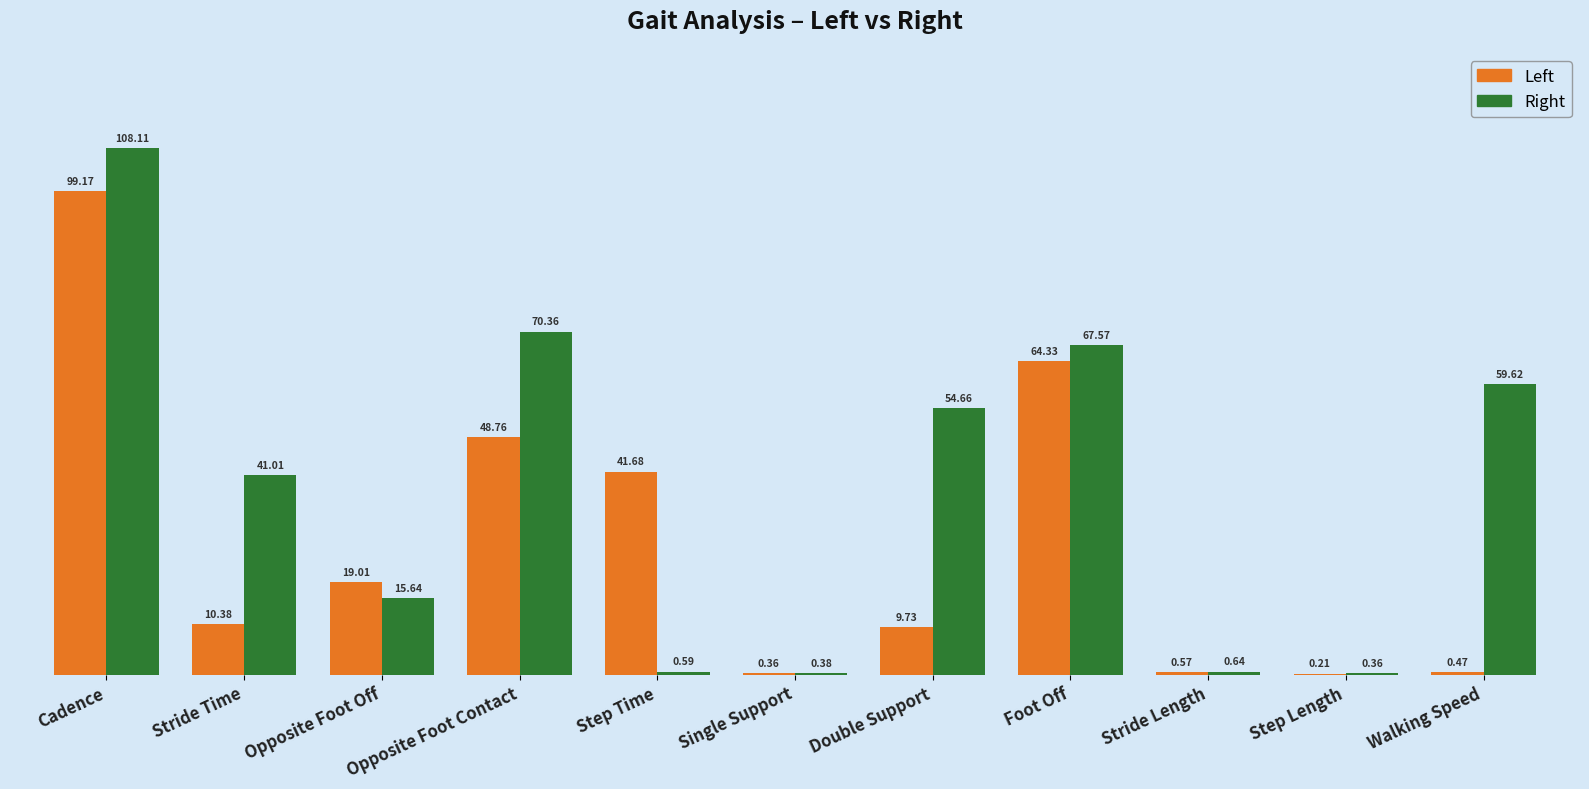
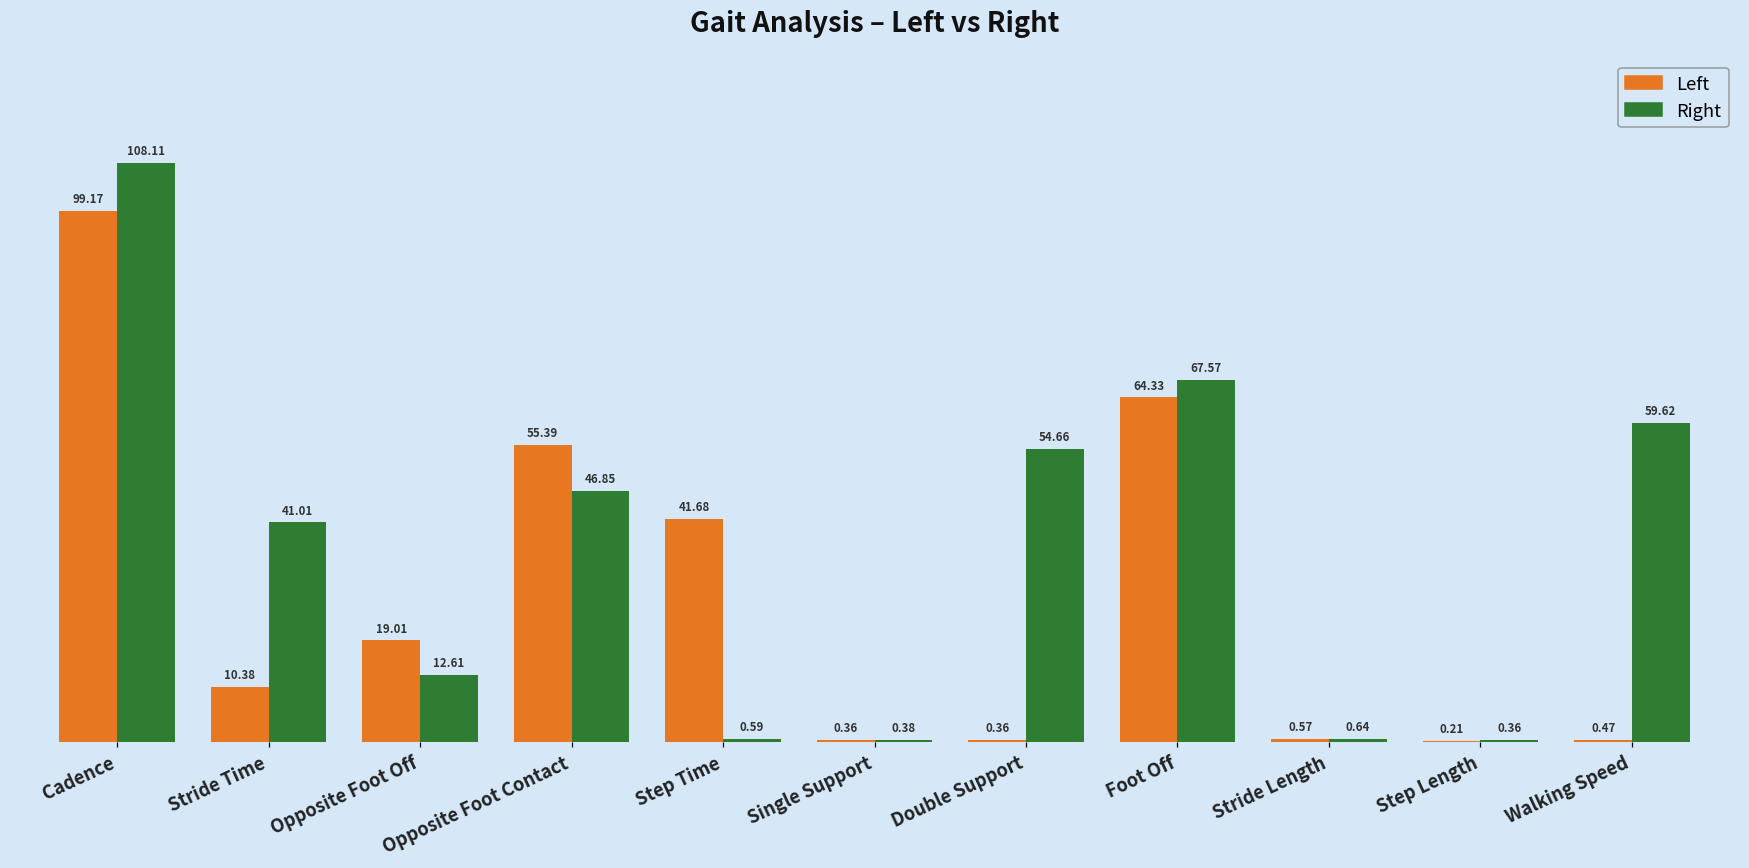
Right, Opposite Foot Off: 15.64 -> 12.61
Left, Opposite Foot Contact: 48.76 -> 55.39
Right, Opposite Foot Contact: 70.36 -> 46.85
Left, Double Support: 9.73 -> 0.36
